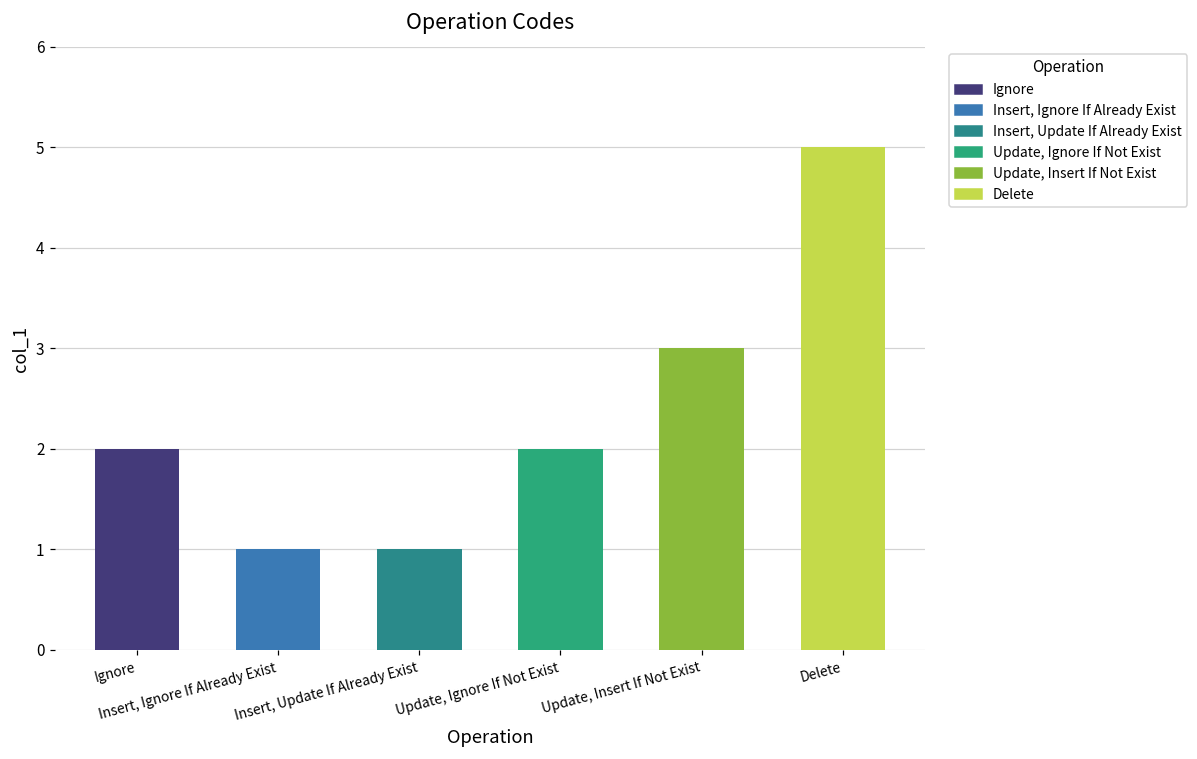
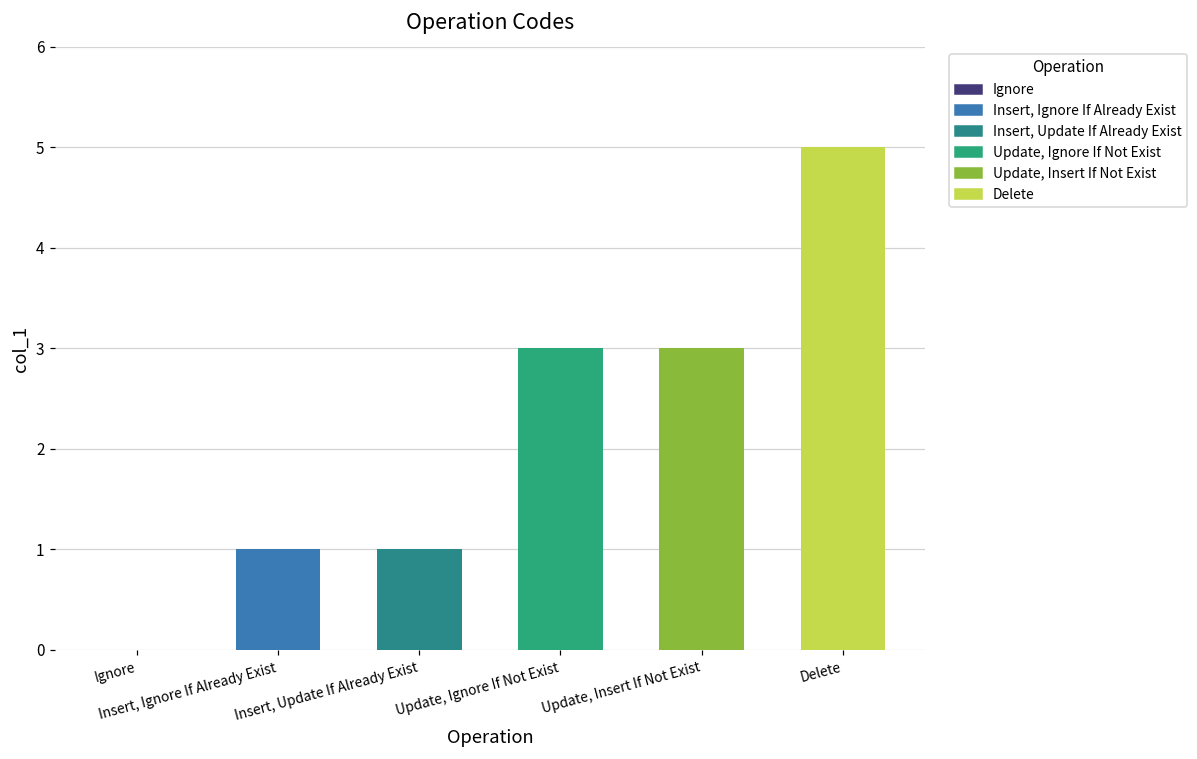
Ignore: 2 -> 0
Update, Ignore If Not Exist: 2 -> 3
